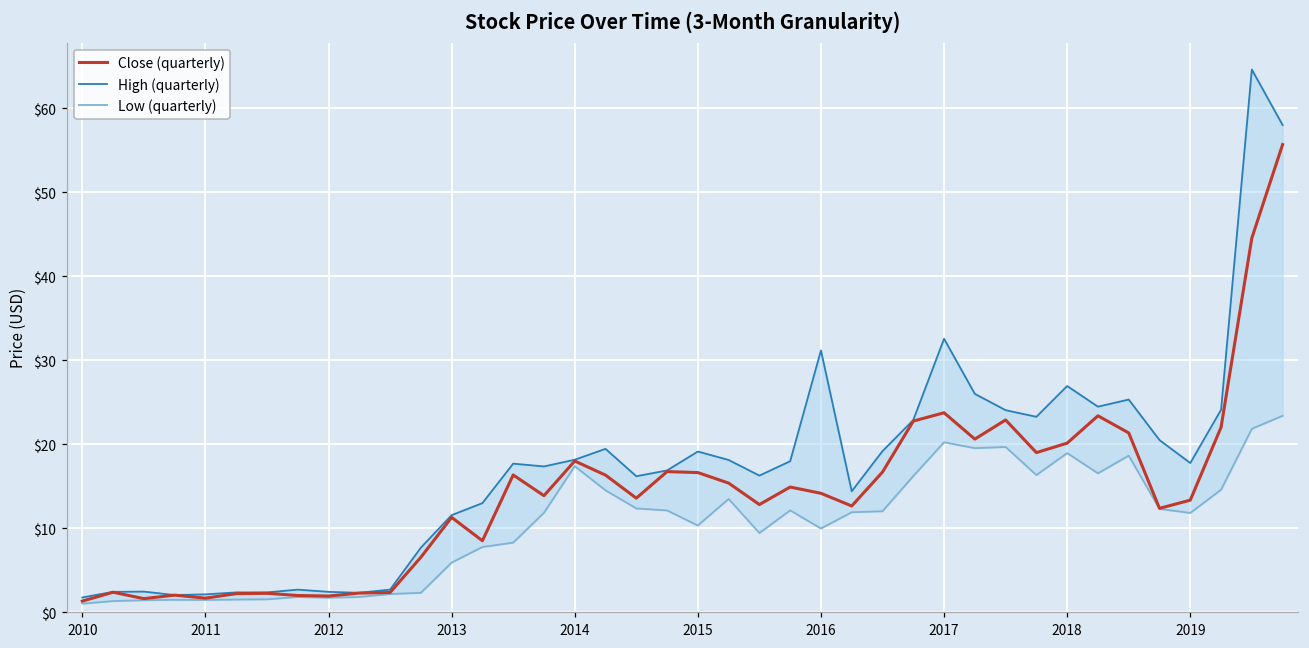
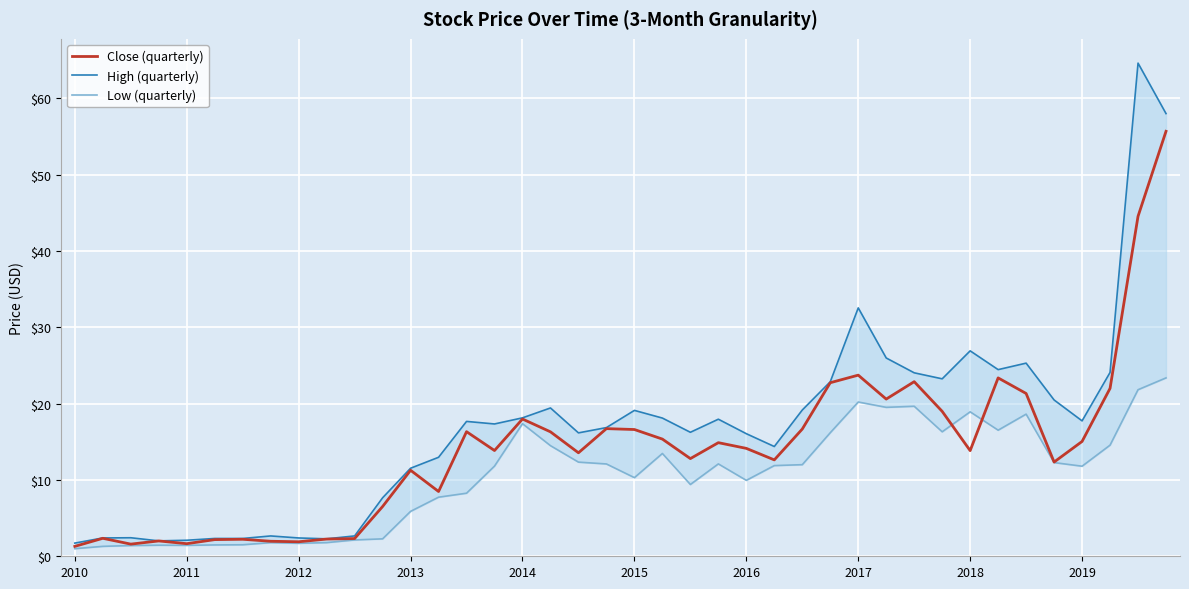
High (quarterly), 2016: $31 -> $16
Close (quarterly), 2018: $20 -> $14
Close (quarterly), 2019: $13 -> $15
